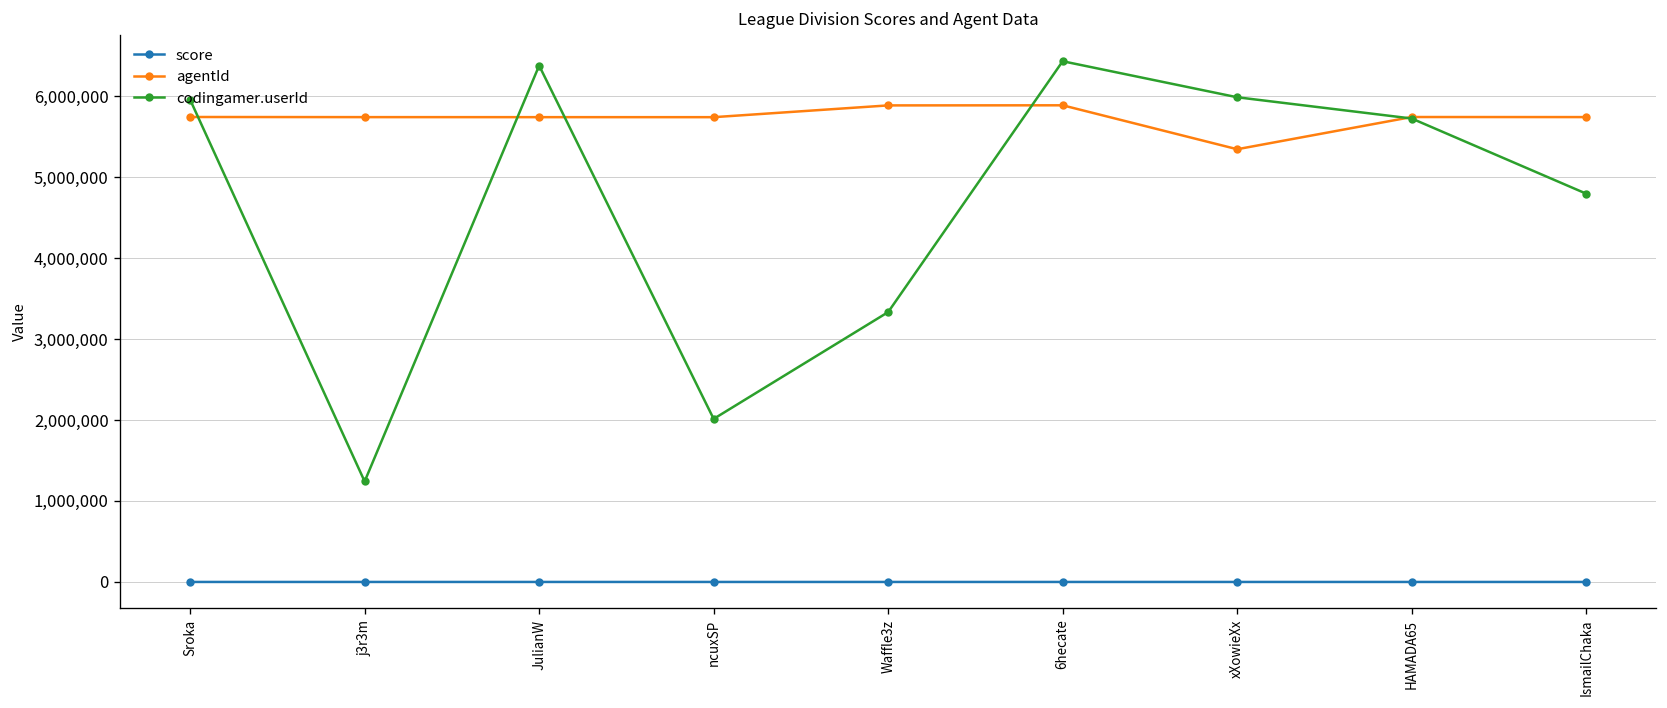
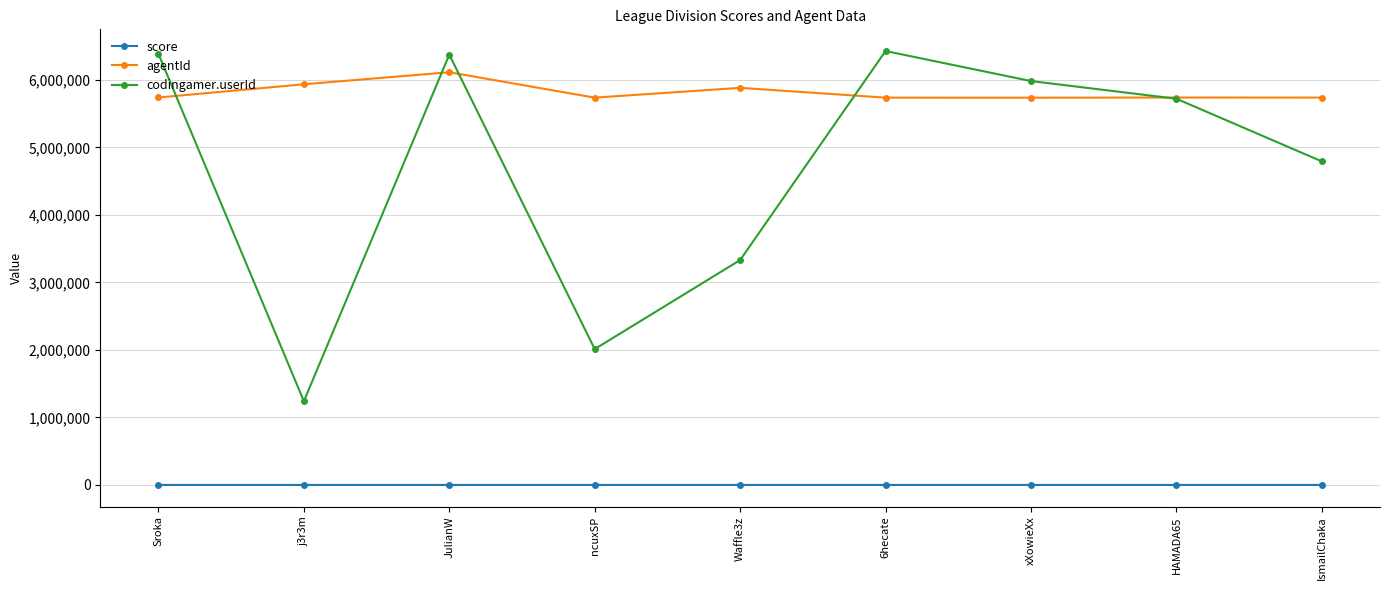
codingamer.userId, Sroka: 6,000,000 -> 6,400,000
agentId, j3r3m: 5,700,000 -> 5,900,000
agentId, JulianW: 5,700,000 -> 6,100,000
agentId, 6hecate: 5,900,000 -> 5,700,000
agentId, xXowieXx: 5,300,000 -> 5,700,000
